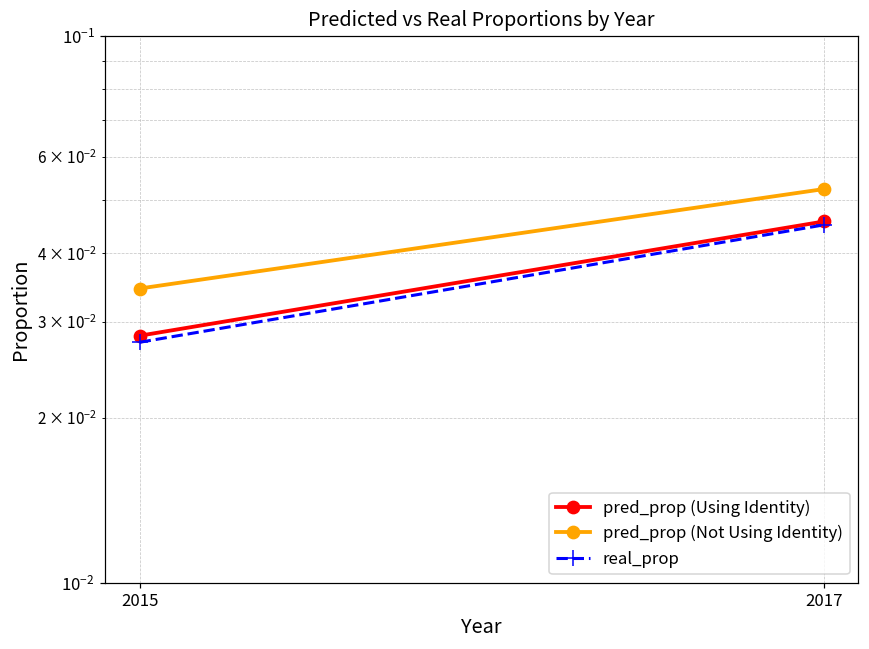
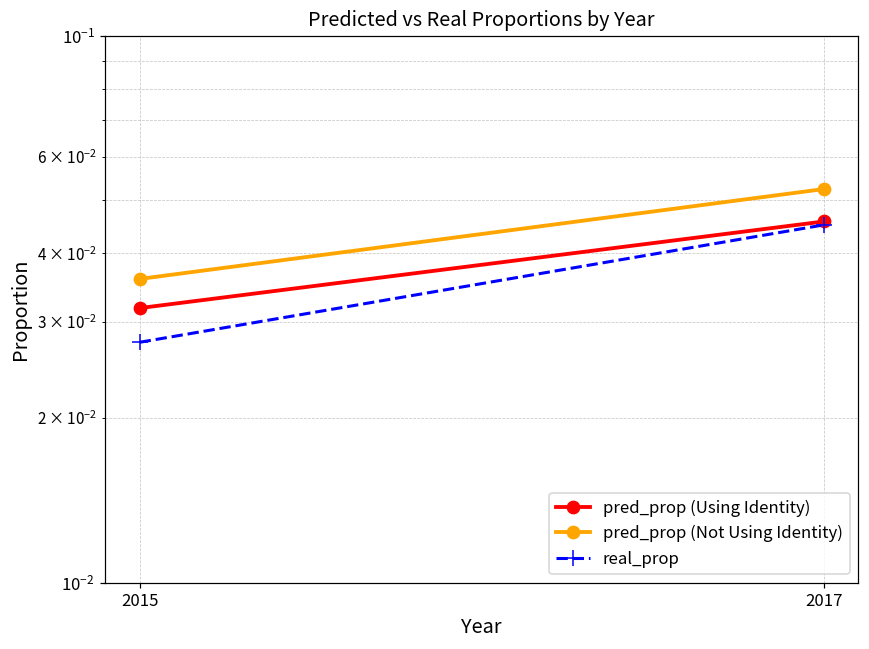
pred_prop (Using Identity), 2015: 0.028 -> 0.032
pred_prop (Not Using Identity), 2015: 0.034 -> 0.036
